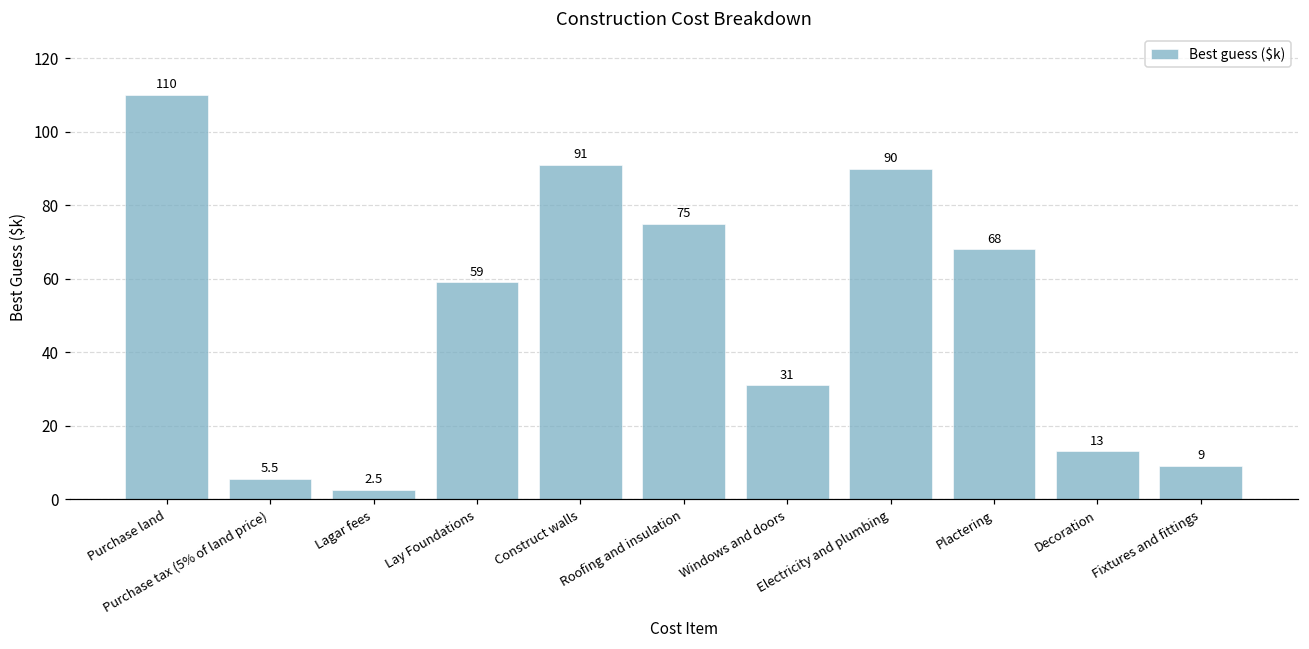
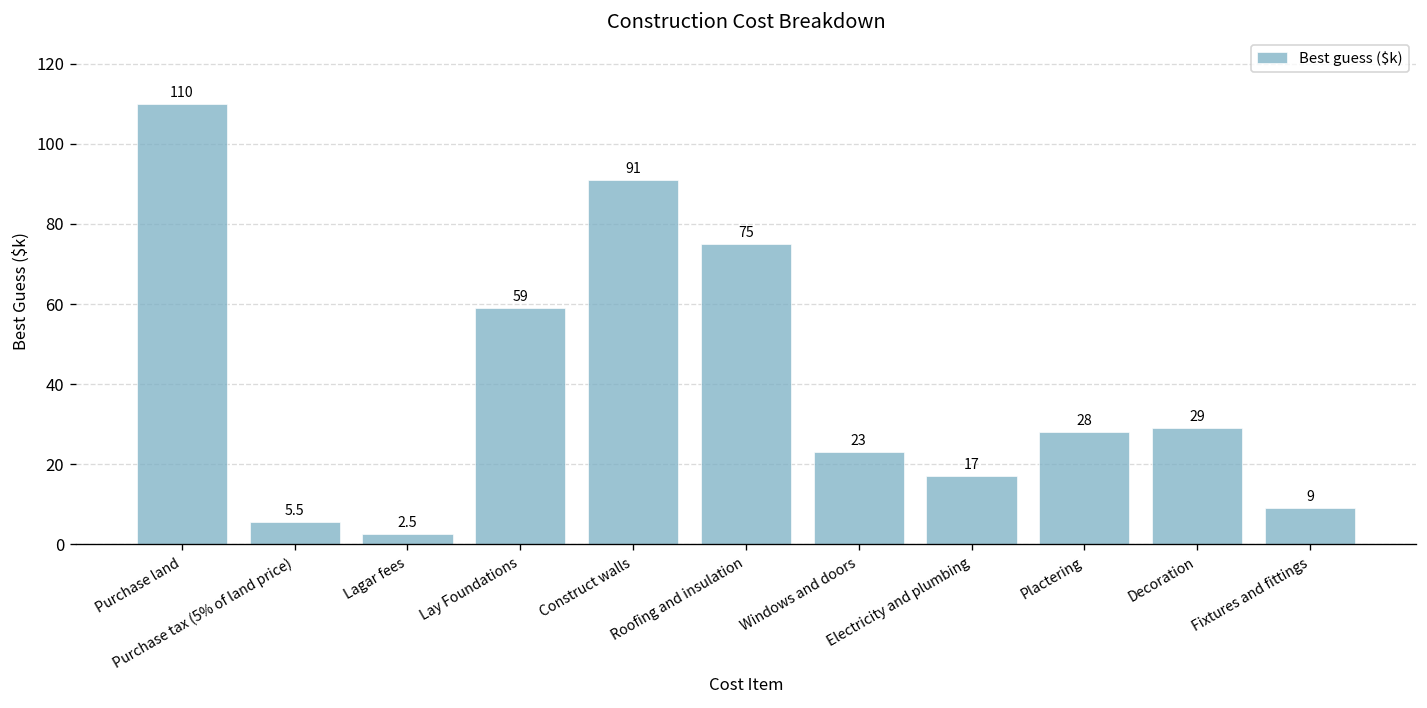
Windows and doors: 31 -> 23
Electricity and plumbing: 90 -> 17
Plactering: 68 -> 28
Decoration: 13 -> 29
